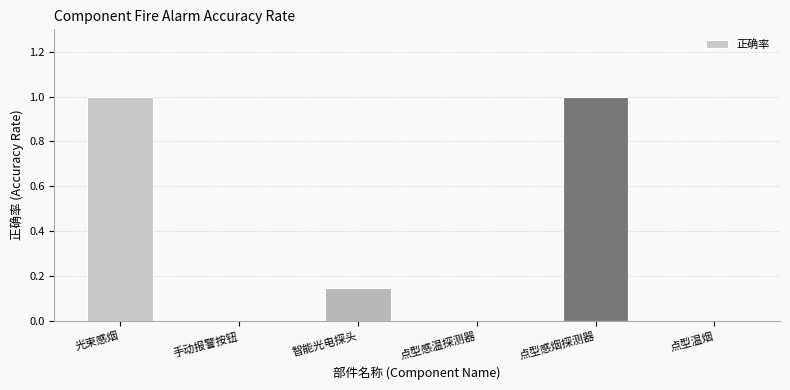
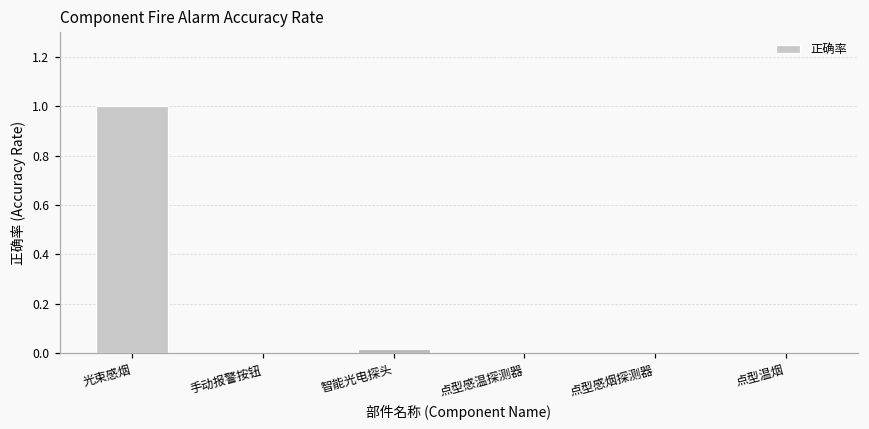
智能光电探头: 0.15 -> 0.02
点型感烟探测器: 1 -> 0
